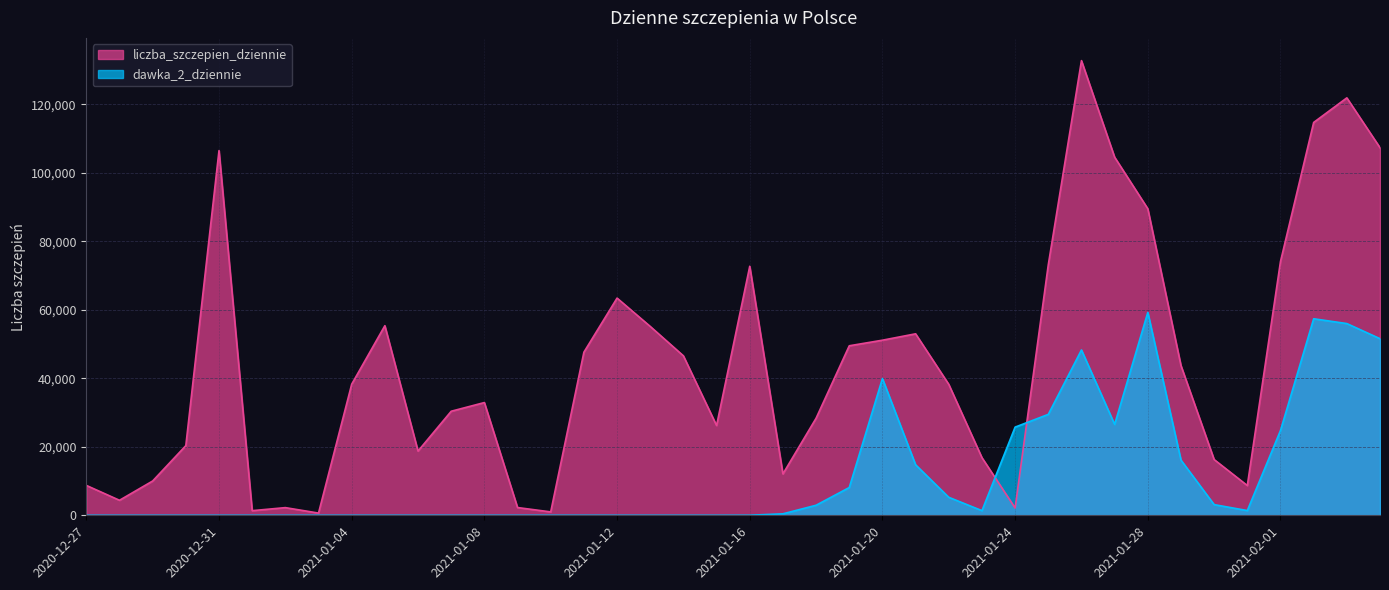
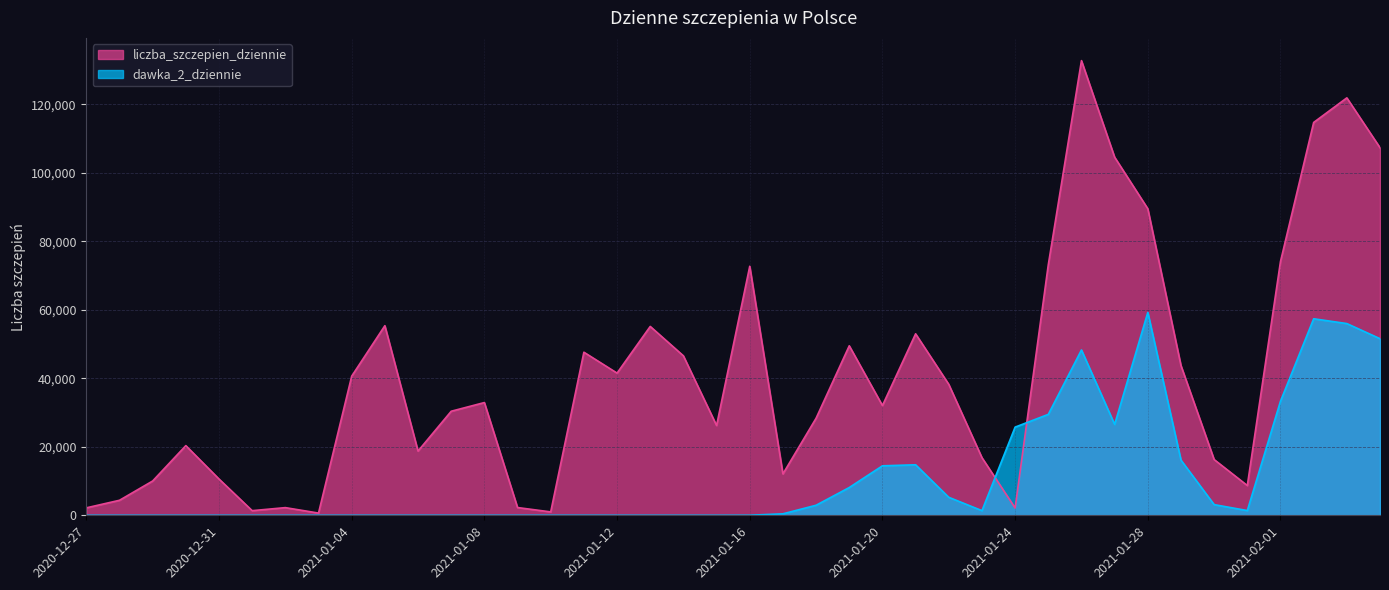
liczba_szczepien_dziennie, 2020-12-27: 9,000 -> 2,000
liczba_szczepien_dziennie, 2020-12-31: 106,000 -> 11,000
liczba_szczepien_dziennie, 2021-01-04: 38,000 -> 41,000
liczba_szczepien_dziennie, 2021-01-12: 63,000 -> 42,000
liczba_szczepien_dziennie, 2021-01-20: 51,000 -> 32,000
dawka_2_dziennie, 2021-01-20: 40,000 -> 14,000
dawka_2_dziennie, 2021-02-01: 25,000 -> 33,000
